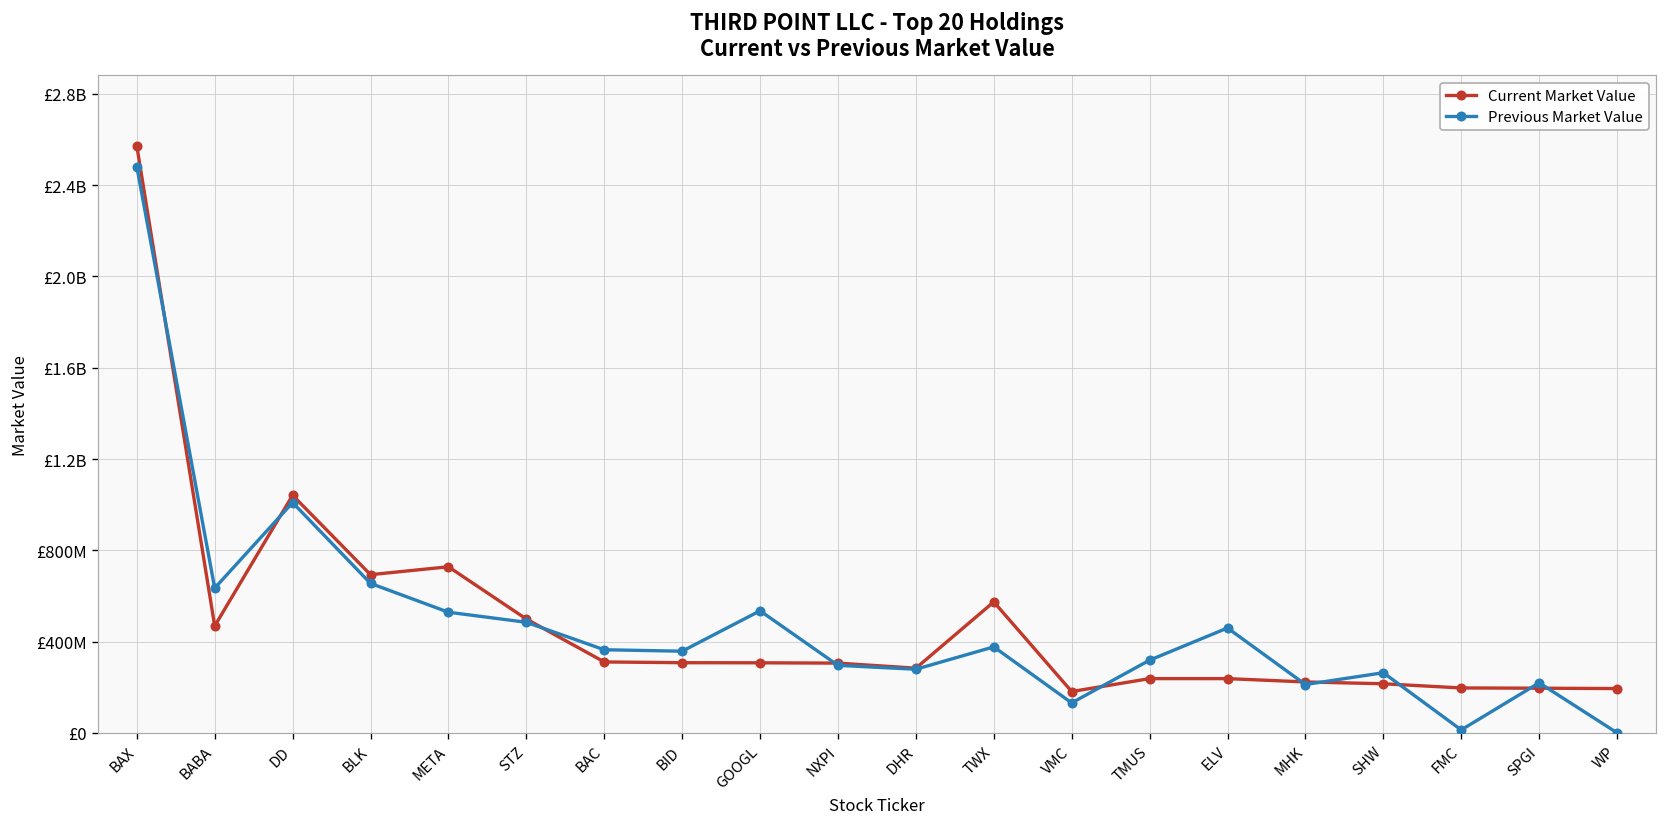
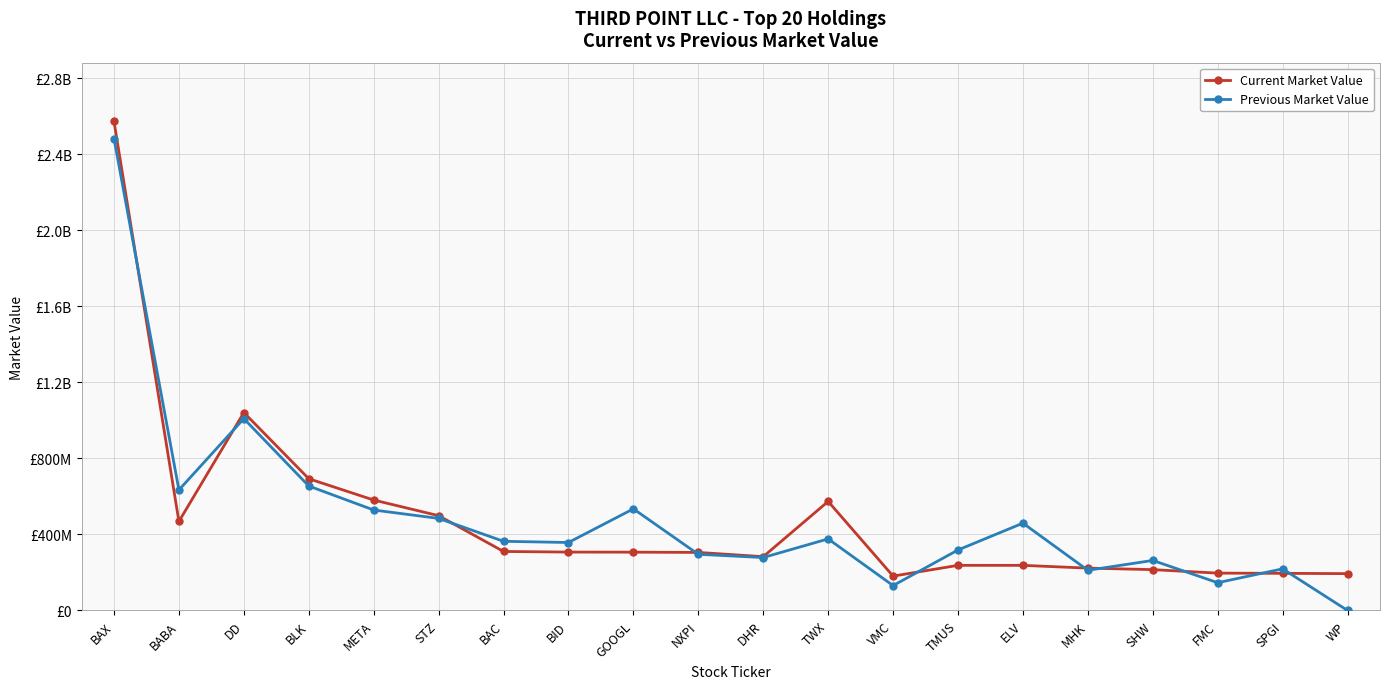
Current Market Value, META: £730000000 -> £580000000
Previous Market Value, FMC: £10000000 -> £150000000
